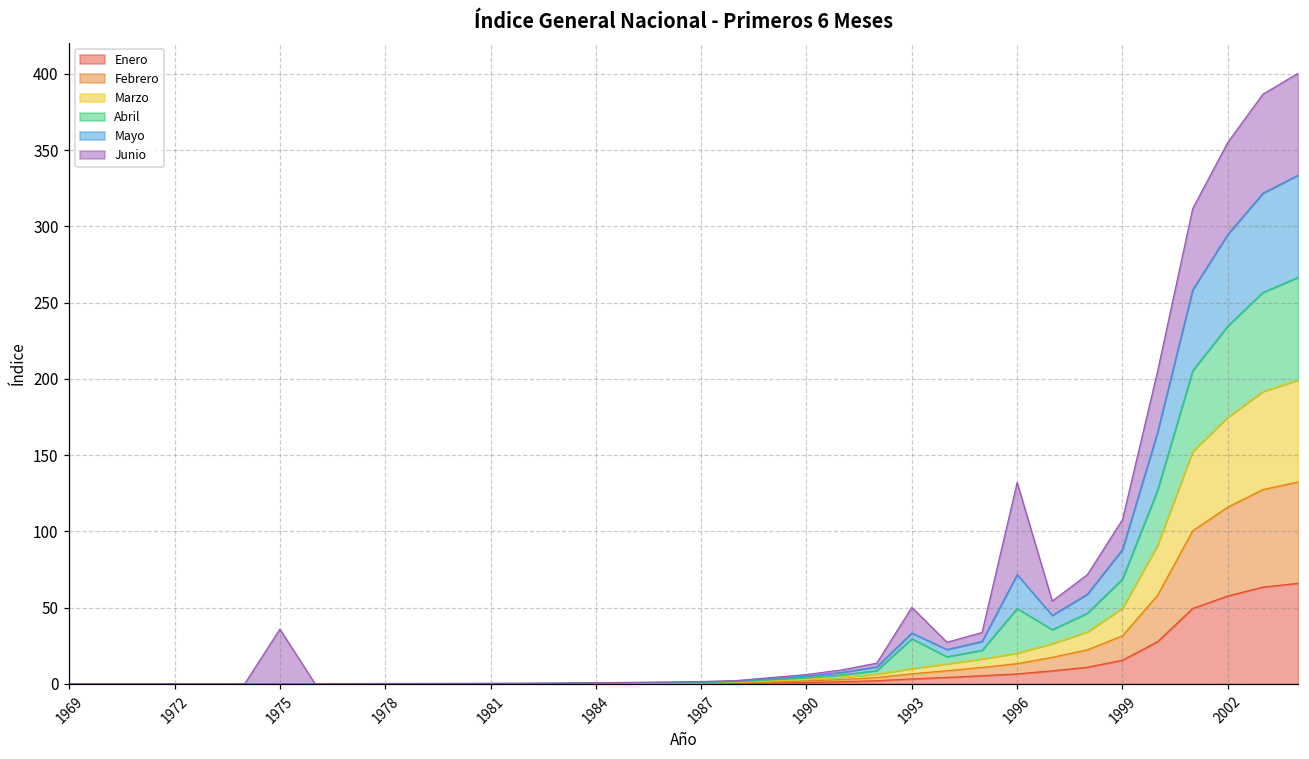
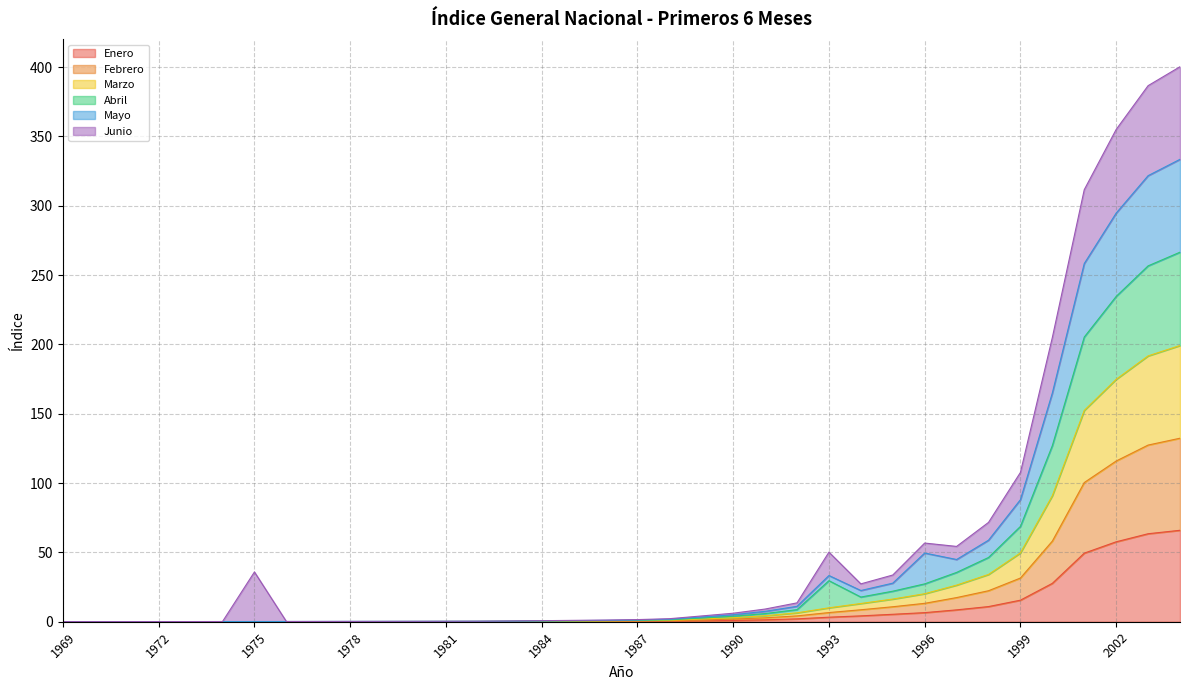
Abril, 1996: 29 -> 7
Junio, 1996: 60 -> 7
